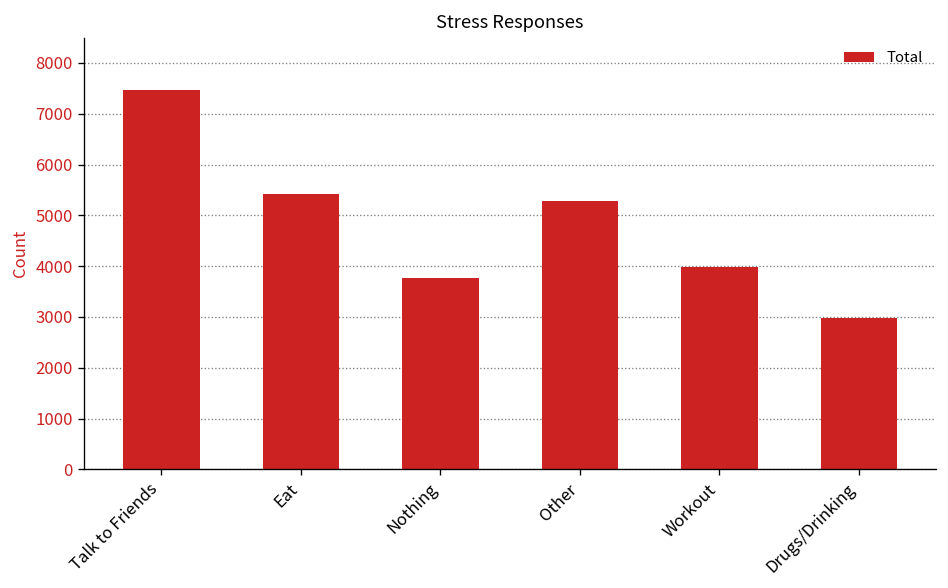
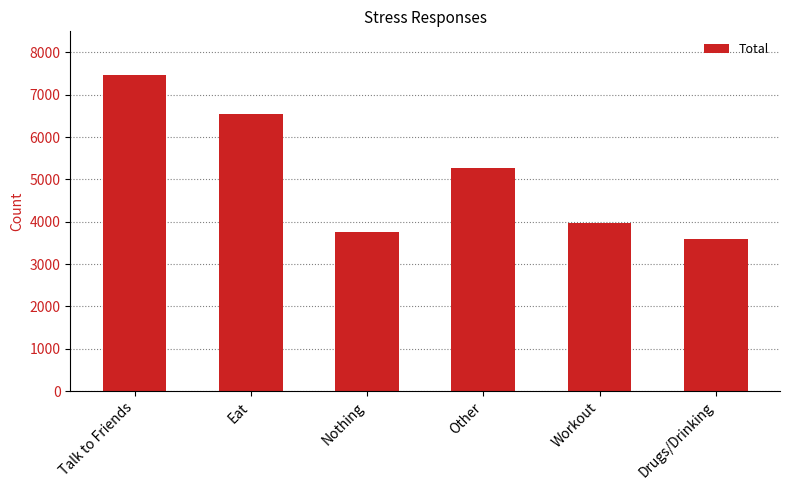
Eat: 5400 -> 6500
Drugs/Drinking: 3000 -> 3600
